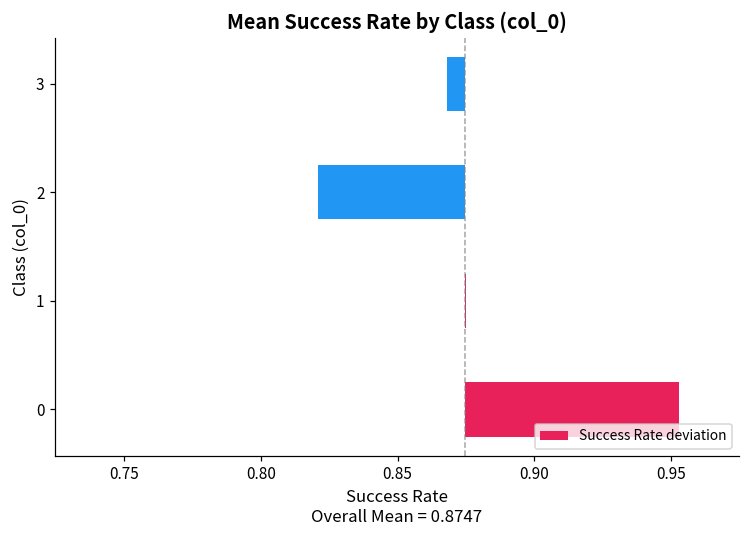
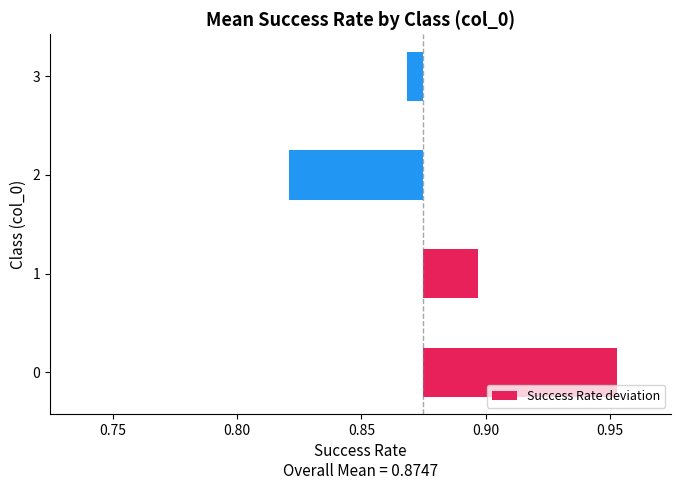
1: 0.875 -> 0.897
